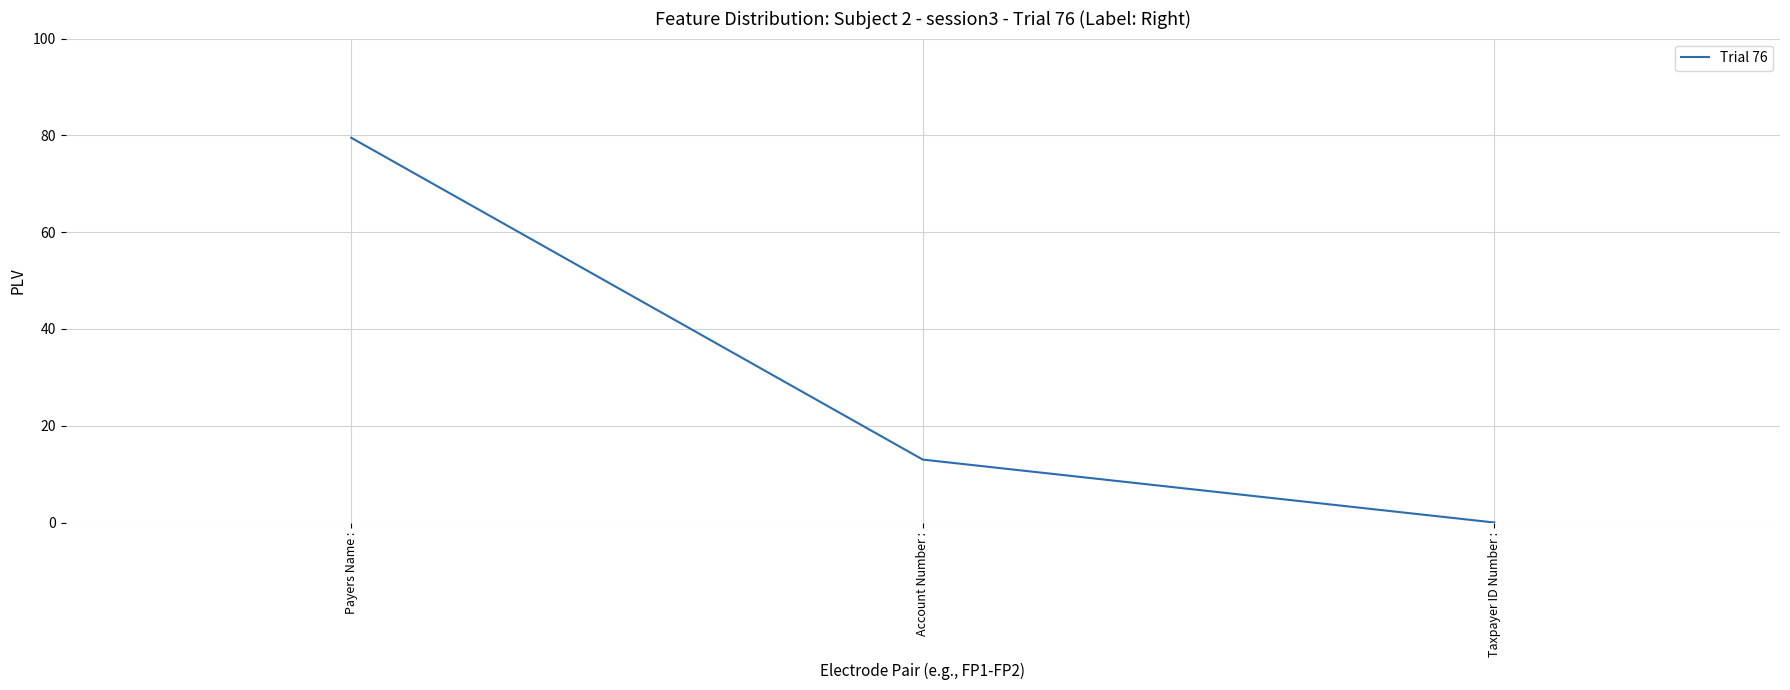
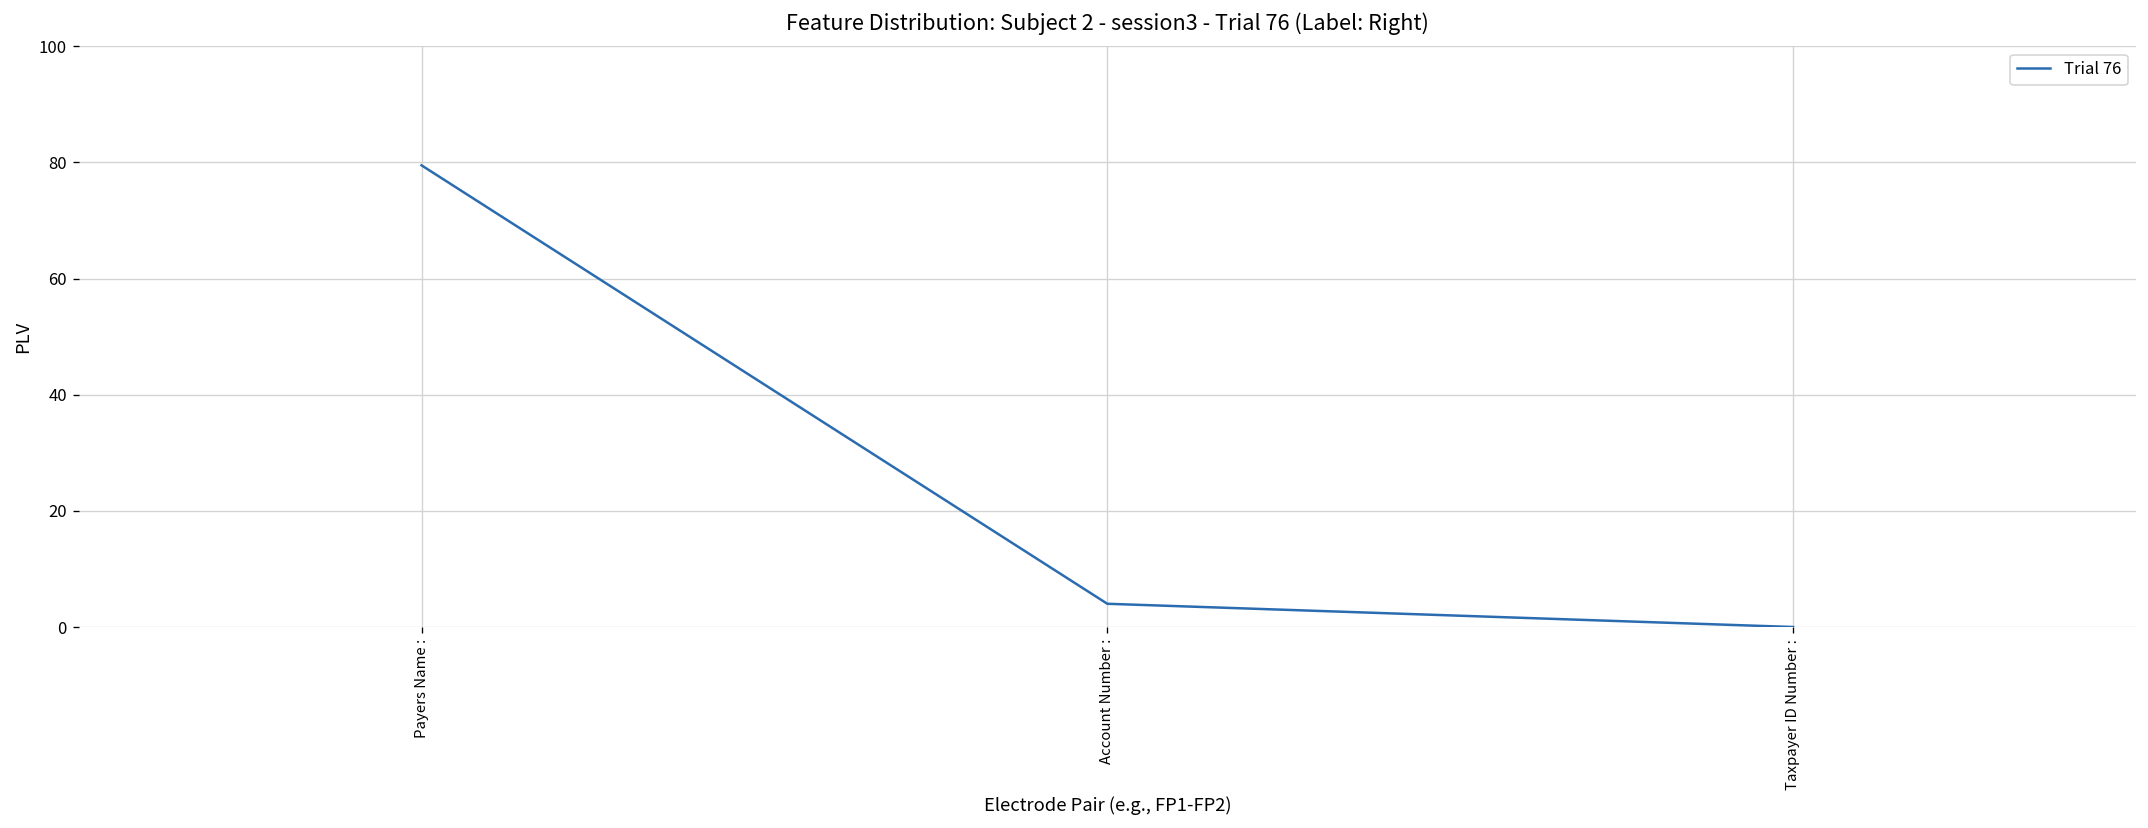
Account Number :: 13 -> 4
